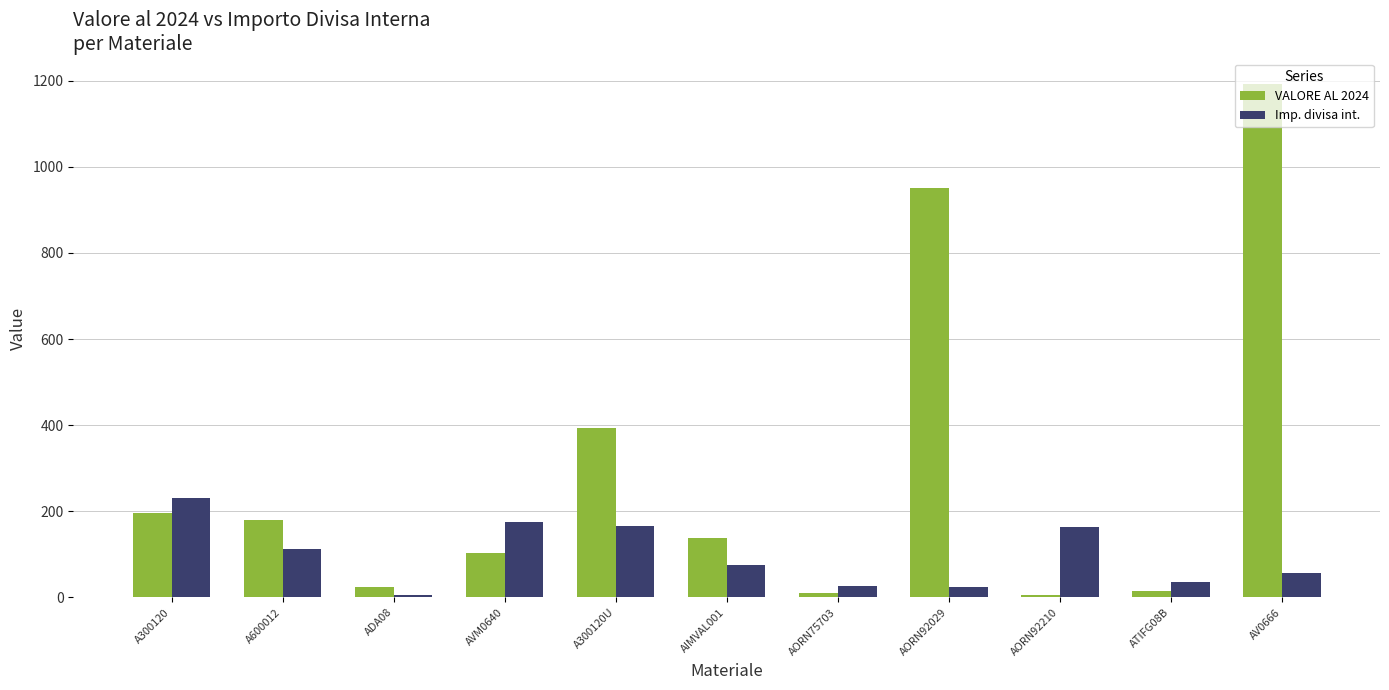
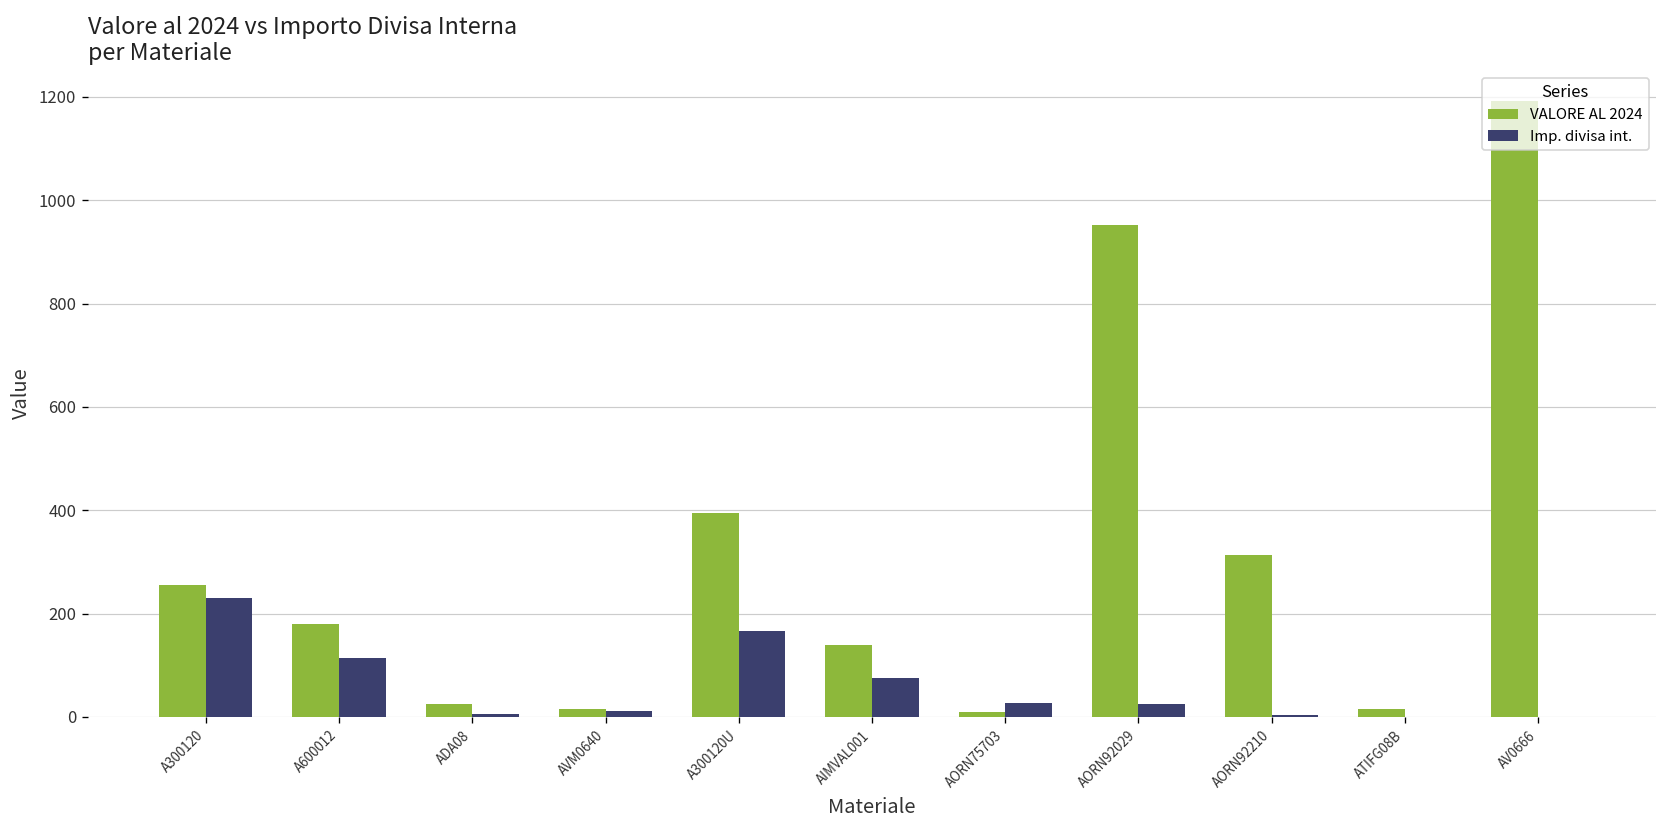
VALORE AL 2024, A300120: 200 -> 260
VALORE AL 2024, AVM0640: 100 -> 20
Imp. divisa int., AVM0640: 170 -> 10
VALORE AL 2024, AORN92210: 10 -> 310
Imp. divisa int., AORN92210: 160 -> 0
Imp. divisa int., ATIFG08B: 40 -> 0
Imp. divisa int., AV0666: 60 -> 0
